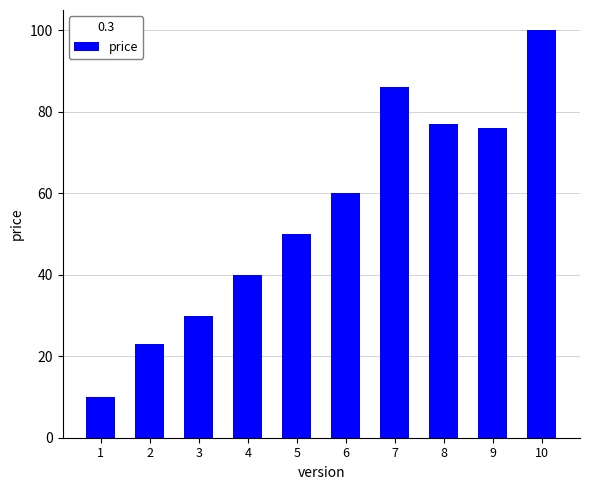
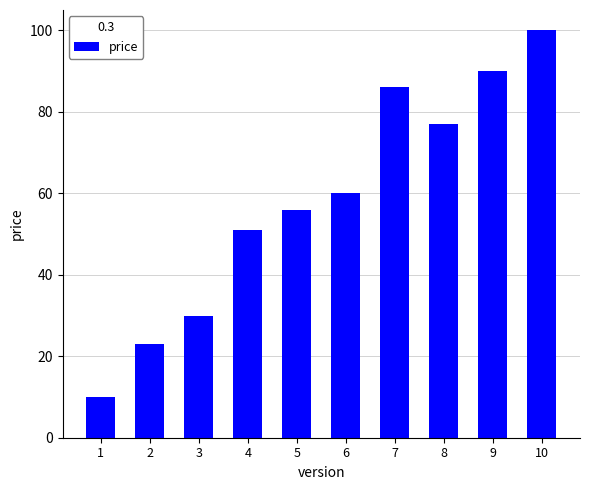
4: 40 -> 51
5: 50 -> 56
9: 76 -> 90
